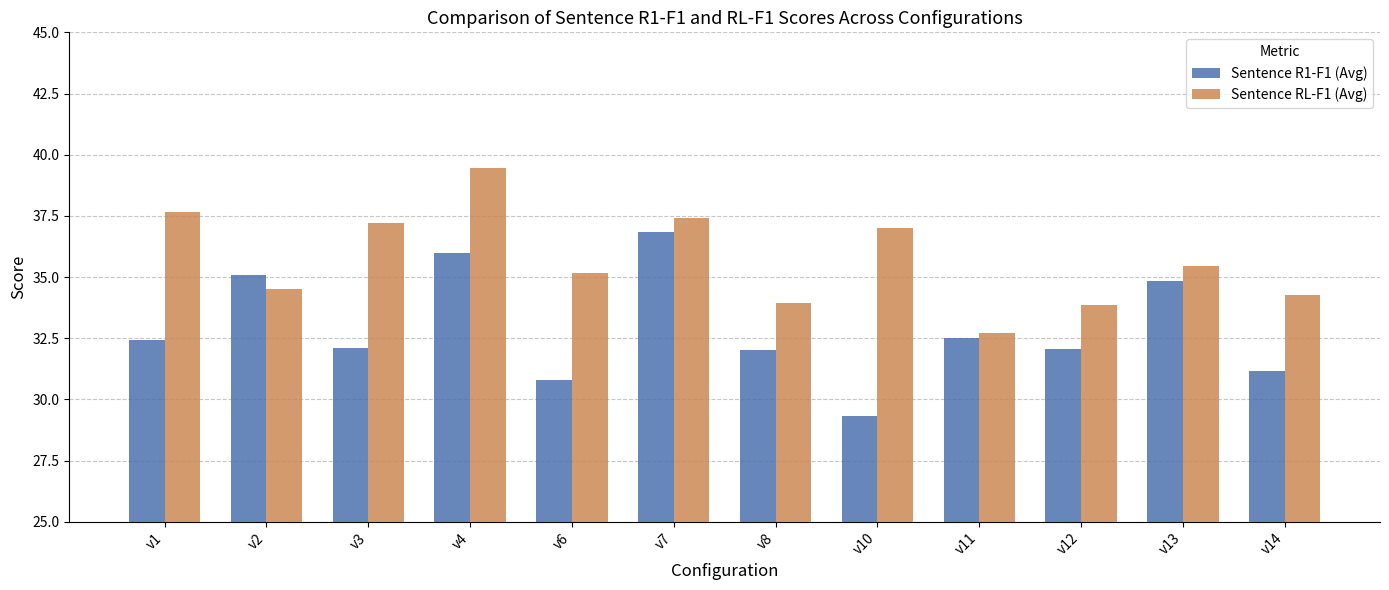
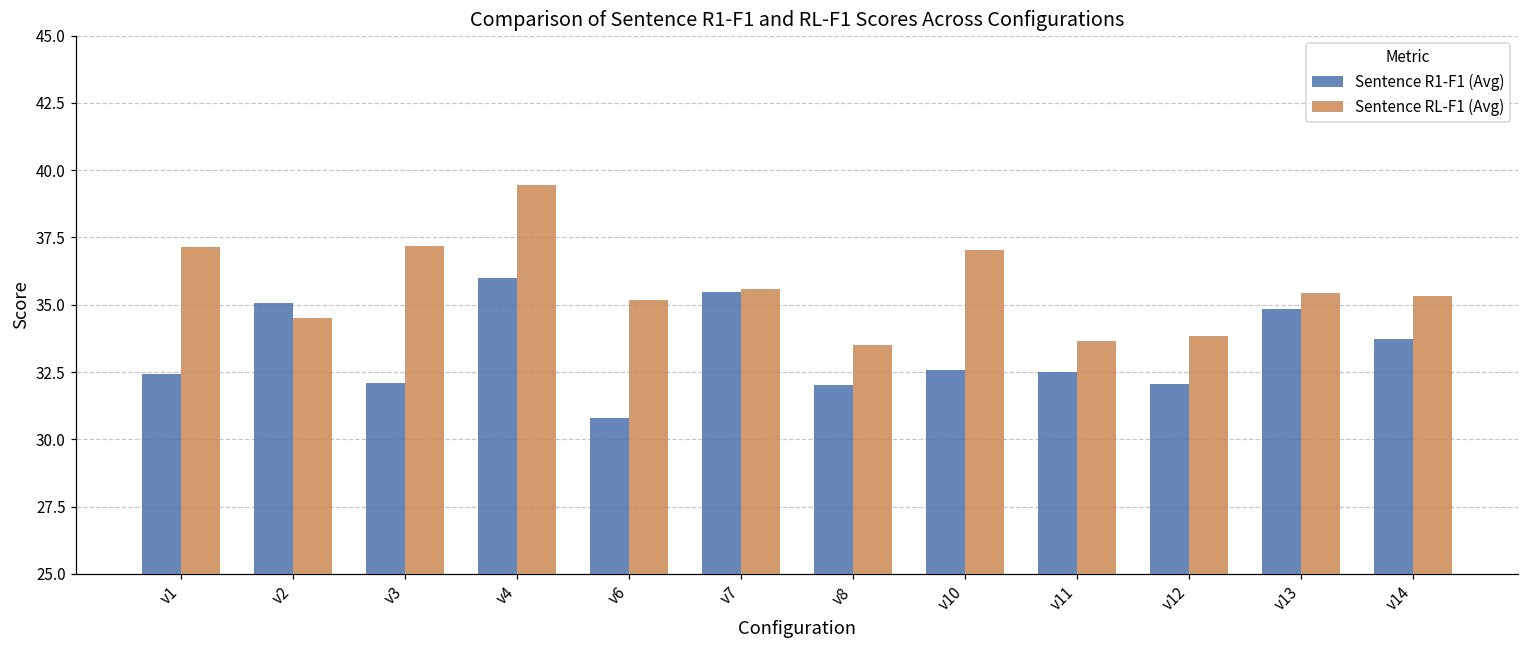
Sentence RL-F1 (Avg), v1: 37.7 -> 37.2
Sentence R1-F1 (Avg), v7: 36.8 -> 35.5
Sentence RL-F1 (Avg), v7: 37.4 -> 35.6
Sentence RL-F1 (Avg), v8: 34.0 -> 33.5
Sentence R1-F1 (Avg), v10: 29.3 -> 32.6
Sentence RL-F1 (Avg), v11: 32.7 -> 33.7
Sentence R1-F1 (Avg), v14: 31.2 -> 33.7
Sentence RL-F1 (Avg), v14: 34.3 -> 35.3
